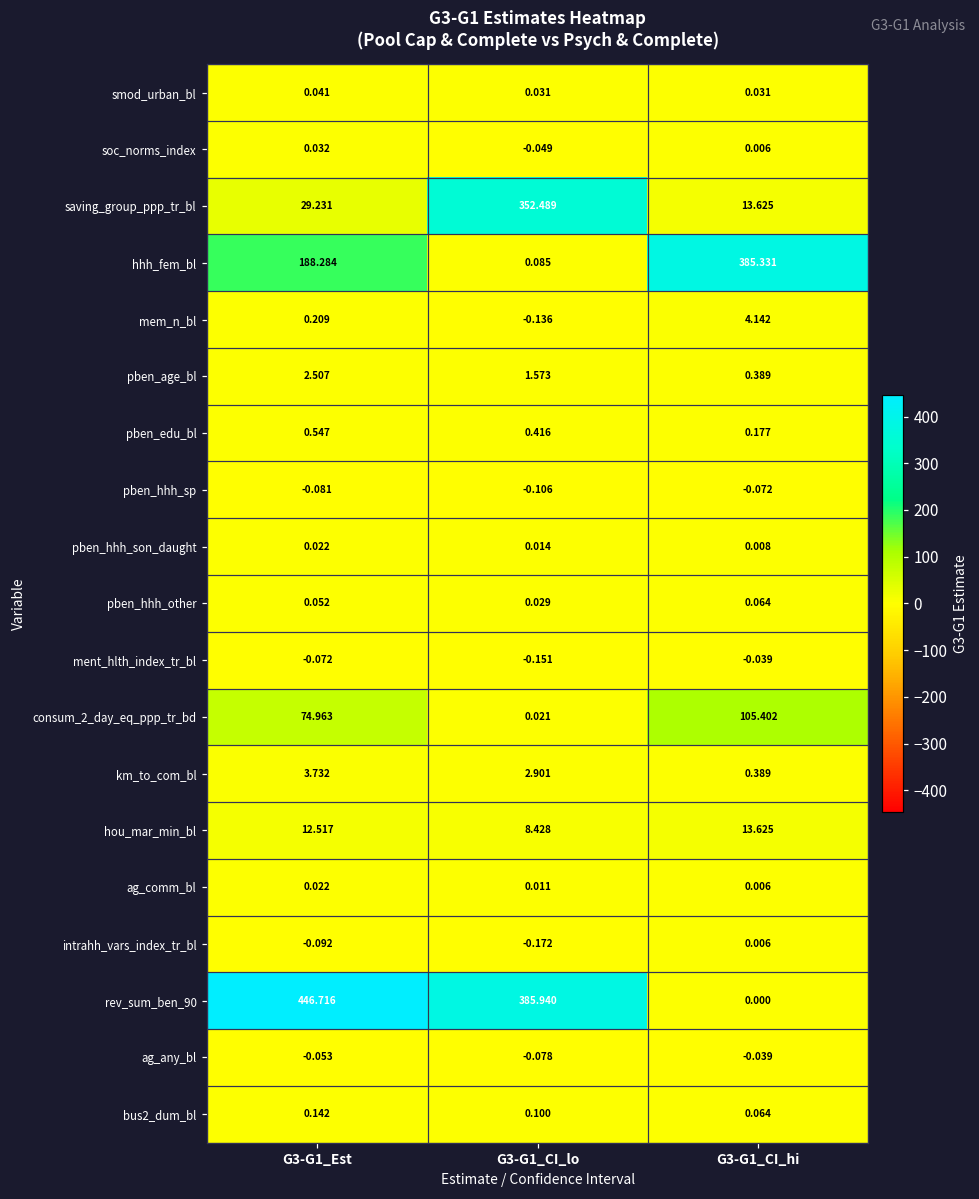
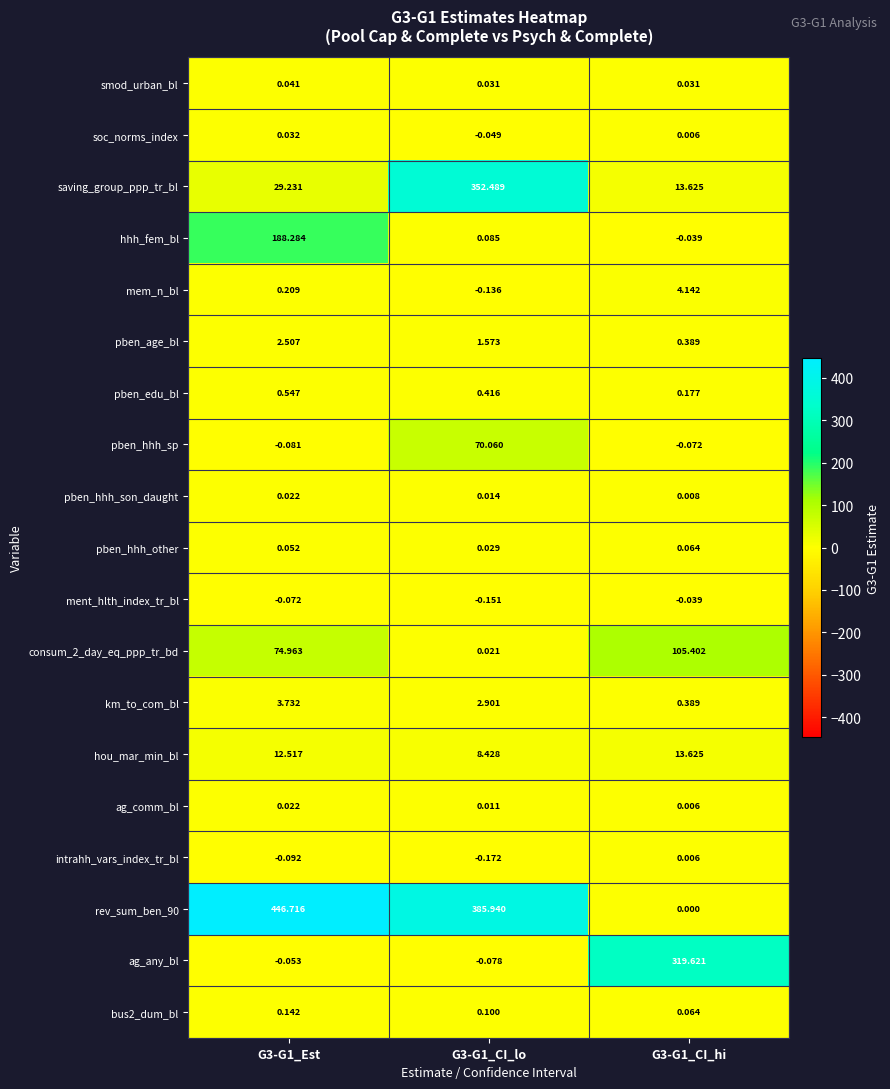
hhh_fem_bl, G3-G1_CI_hi: 385.331 -> -0.039
pben_hhh_sp, G3-G1_CI_lo: -0.106 -> 70.060
ag_any_bl, G3-G1_CI_hi: -0.039 -> 319.621
